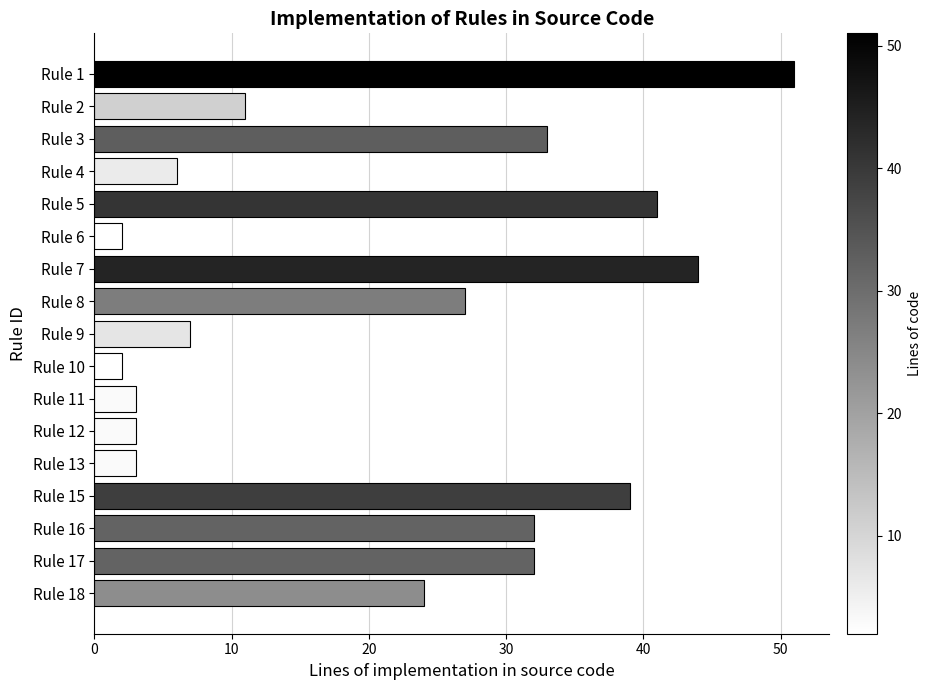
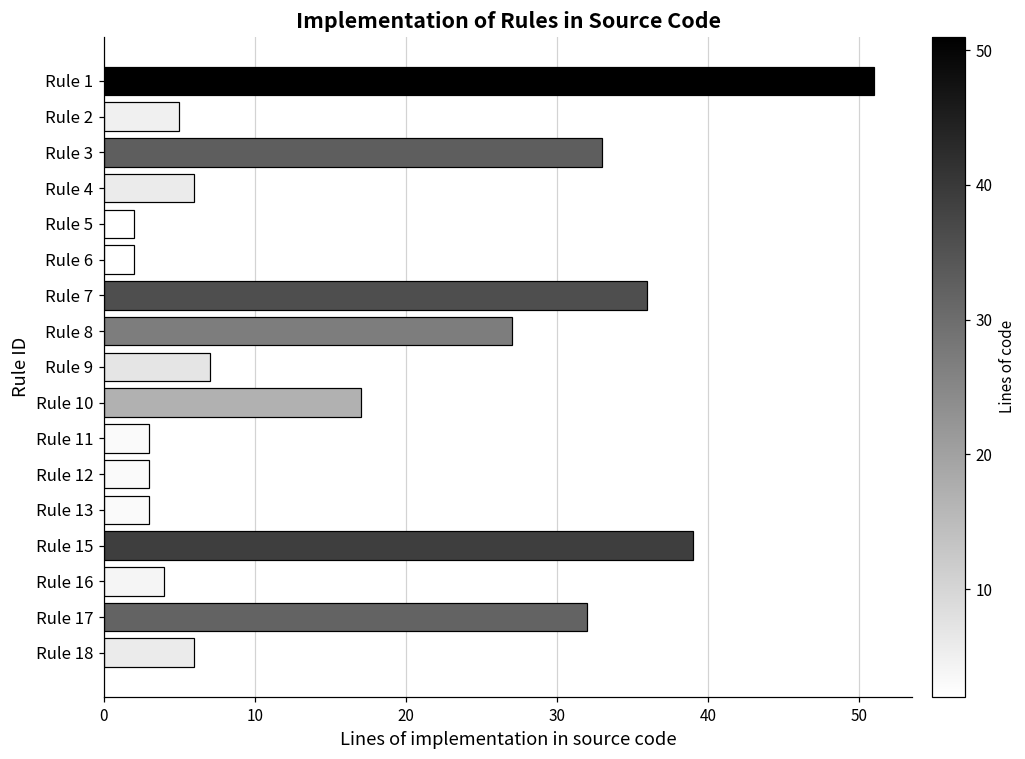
Rule 2: 11 -> 5
Rule 5: 41 -> 2
Rule 7: 44 -> 36
Rule 10: 2 -> 17
Rule 16: 32 -> 4
Rule 18: 24 -> 6
